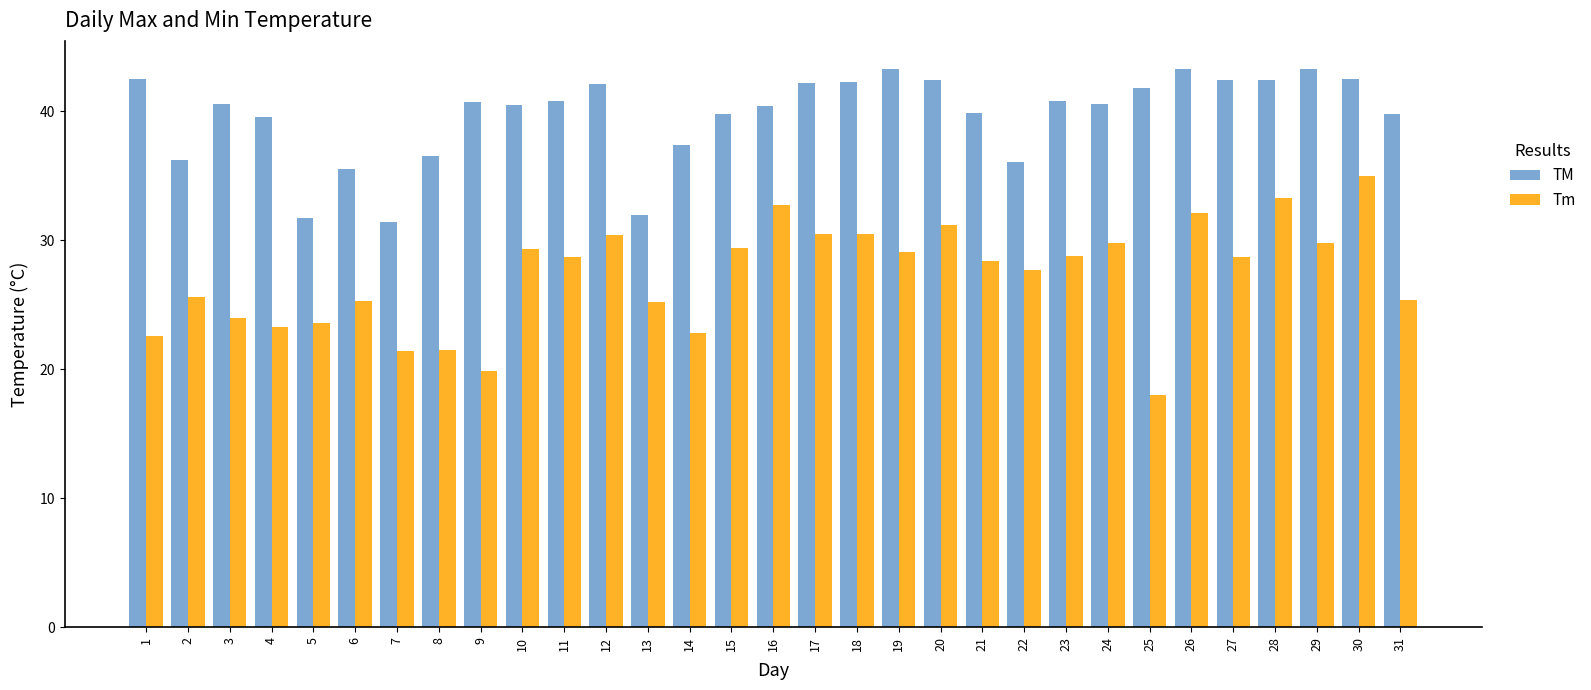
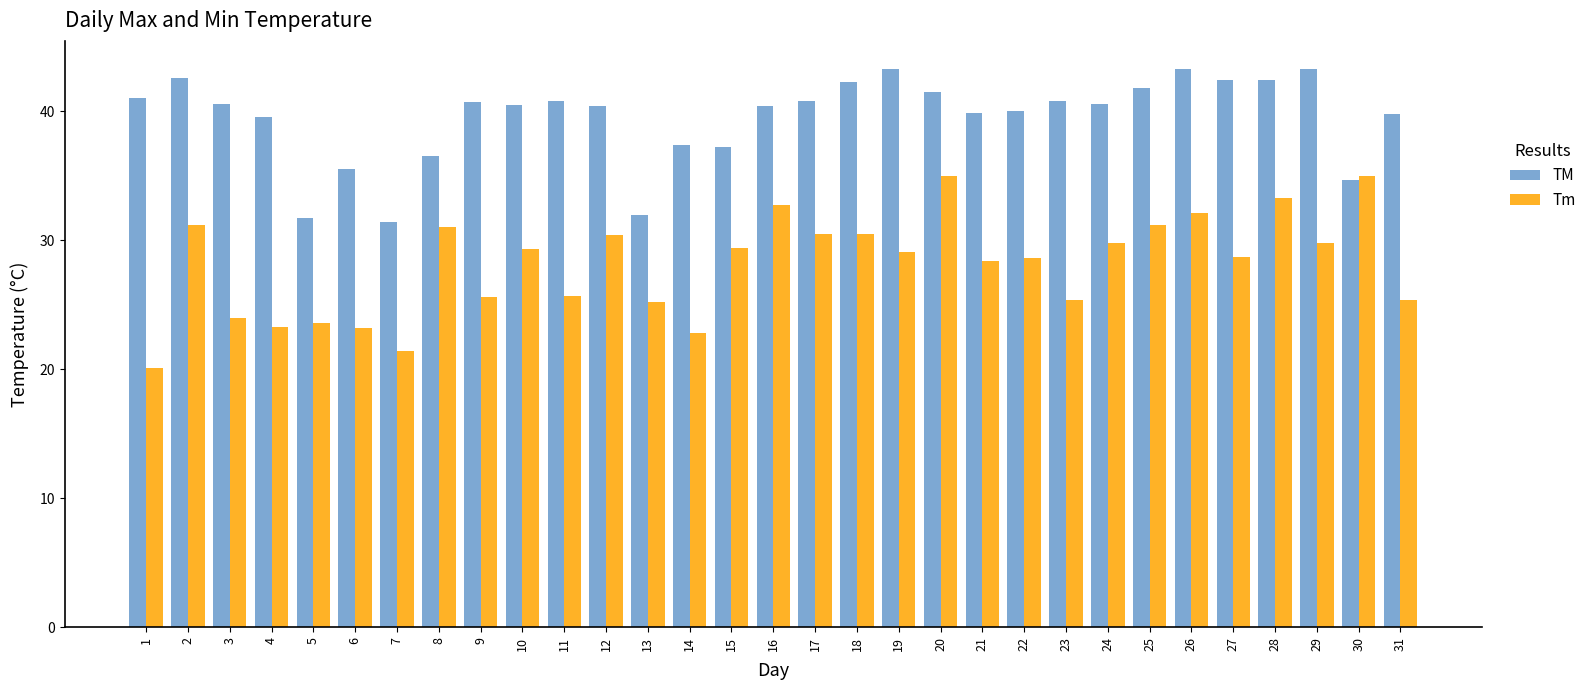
TM, 1: 42.5 -> 41.0
Tm, 1: 22.6 -> 20.1
TM, 2: 36.2 -> 42.6
Tm, 2: 25.6 -> 31.2
Tm, 6: 25.3 -> 23.2
Tm, 8: 21.5 -> 31.0
Tm, 9: 19.9 -> 25.6
Tm, 11: 28.7 -> 25.7
TM, 12: 42.1 -> 40.4
TM, 15: 39.8 -> 37.2
TM, 17: 42.2 -> 40.8
TM, 20: 42.4 -> 41.5
Tm, 20: 31.2 -> 35.0
TM, 22: 36.1 -> 40.0
Tm, 22: 27.7 -> 28.6
Tm, 23: 28.8 -> 25.4
Tm, 25: 18.0 -> 31.2
TM, 30: 42.5 -> 34.7
